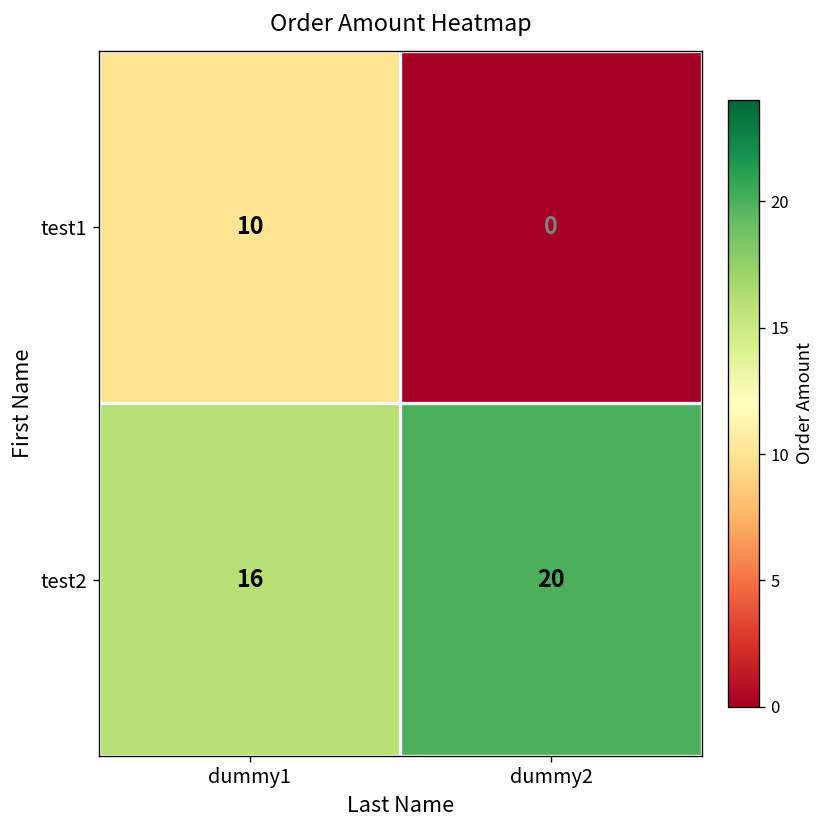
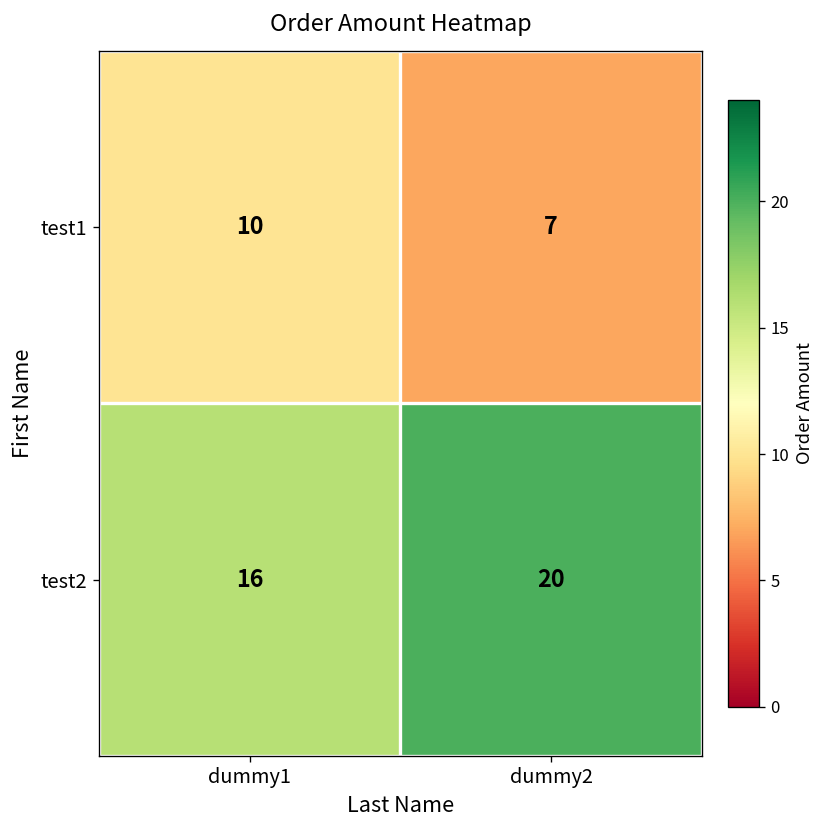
test1, dummy2: 0 -> 7
